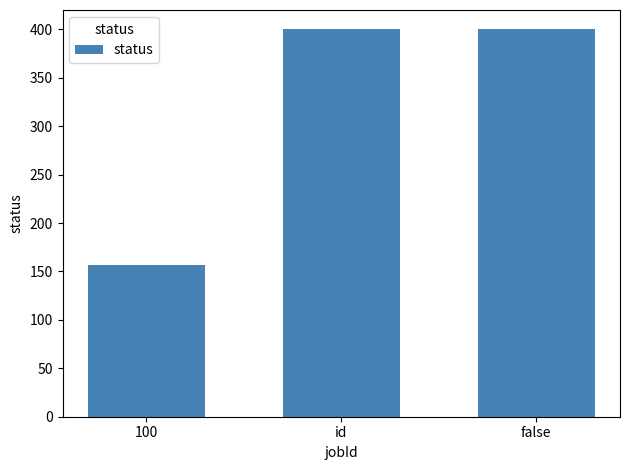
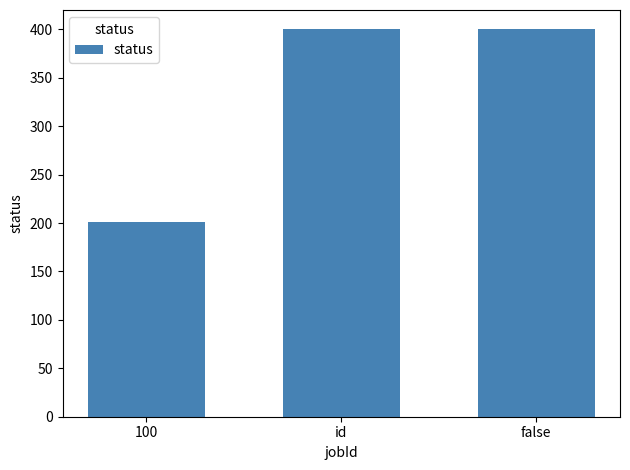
100: 160 -> 200
